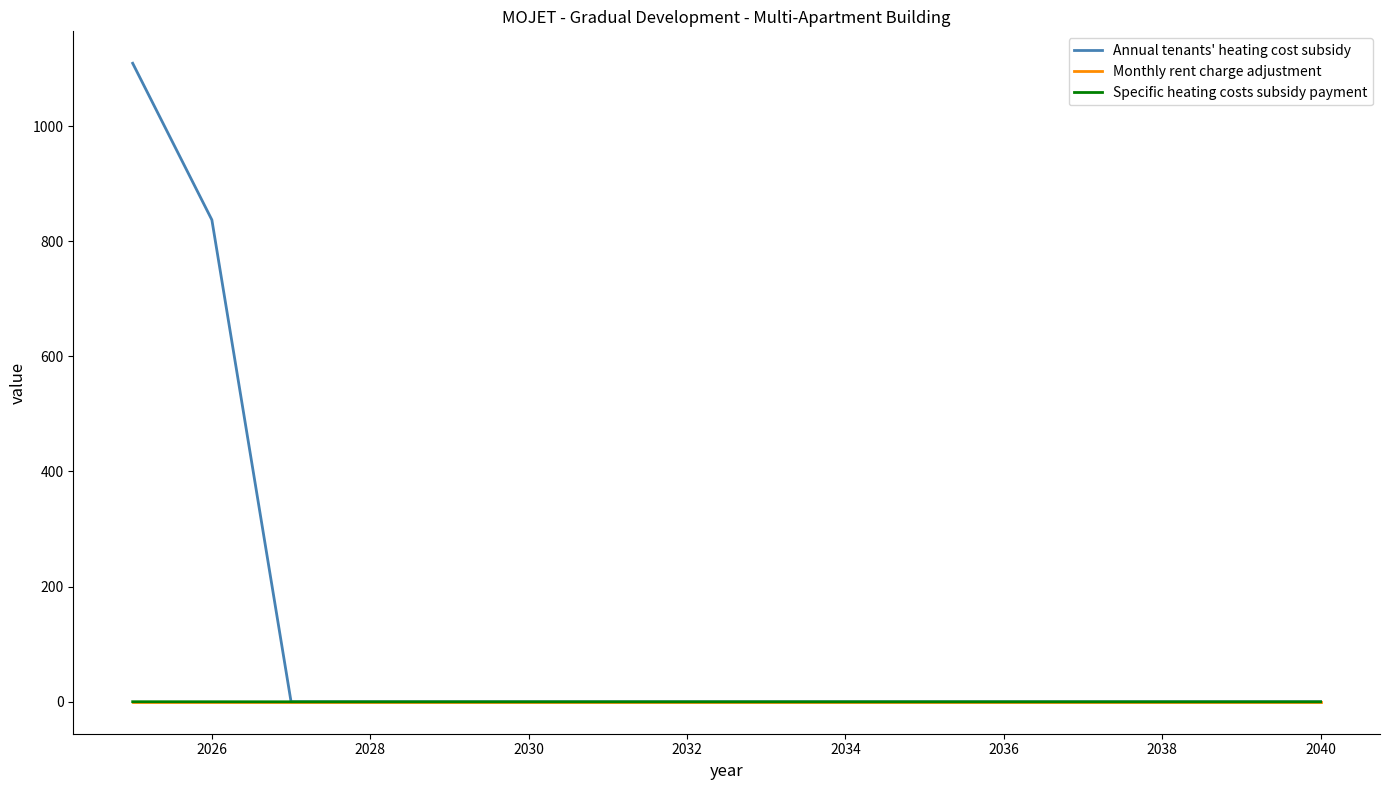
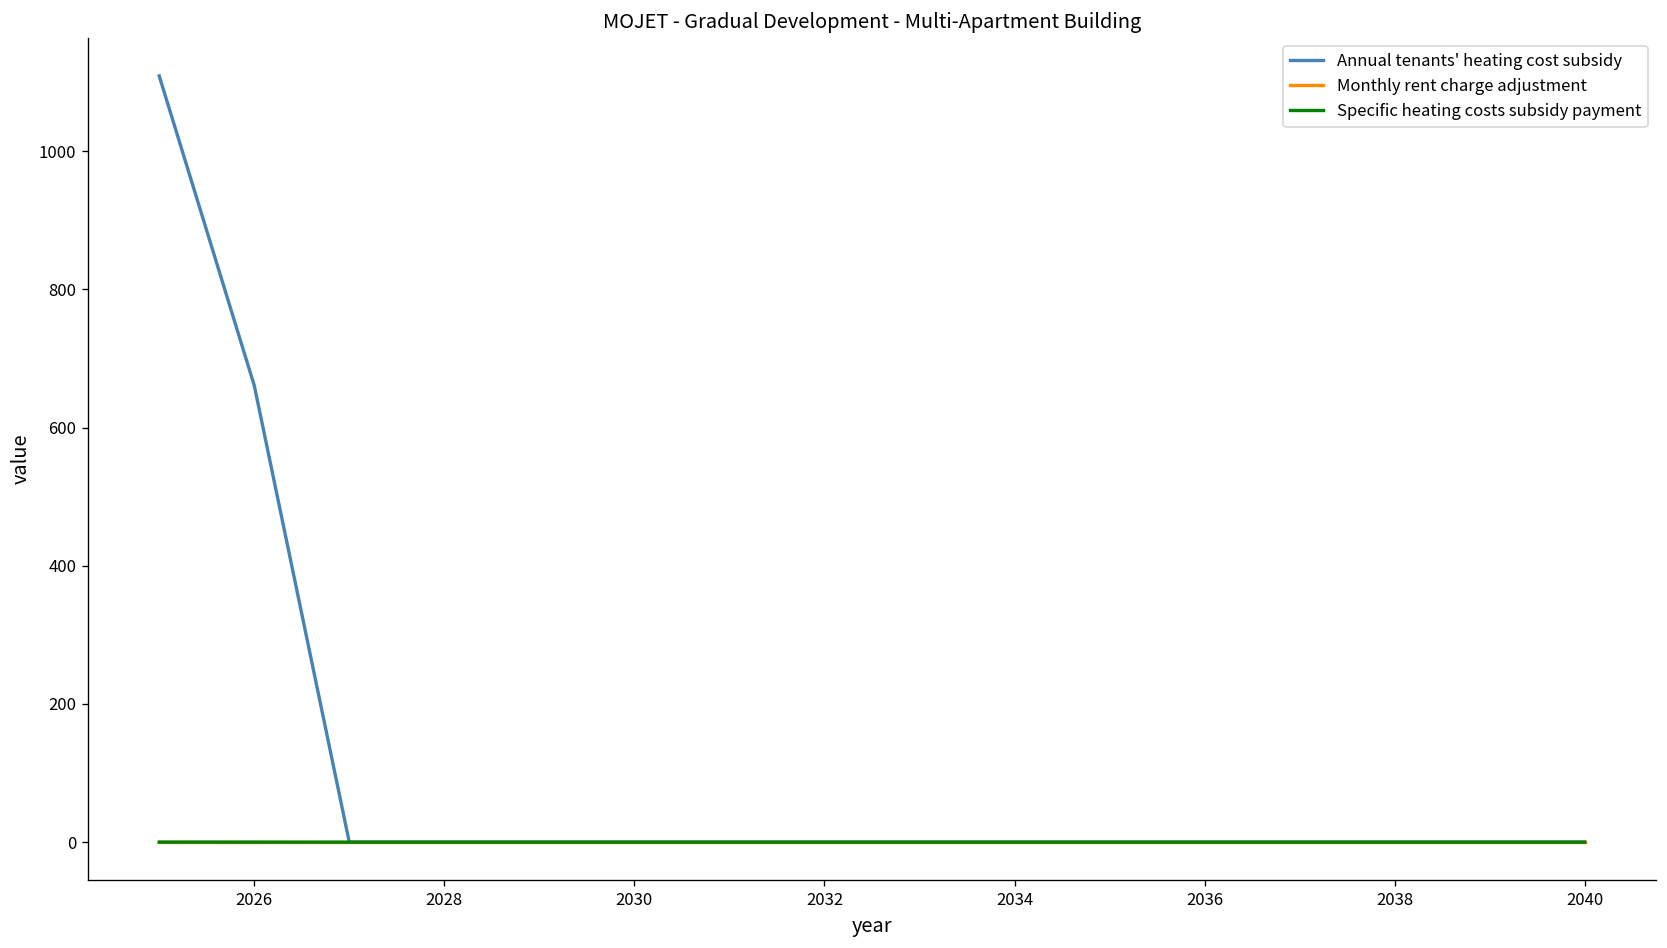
Annual tenants' heating cost subsidy, 2026: 840 -> 660
